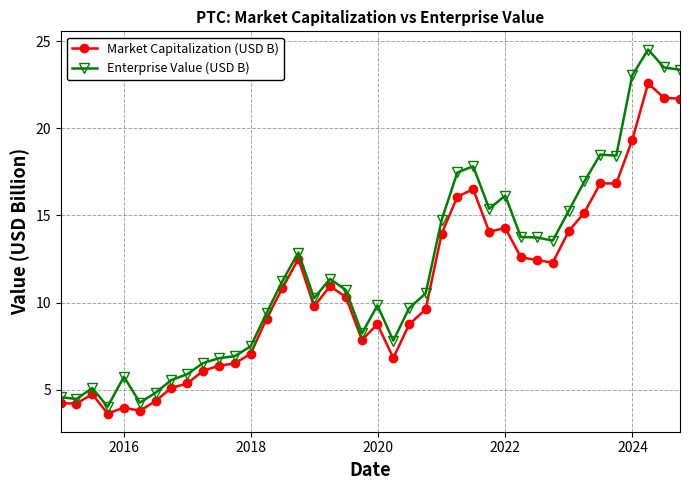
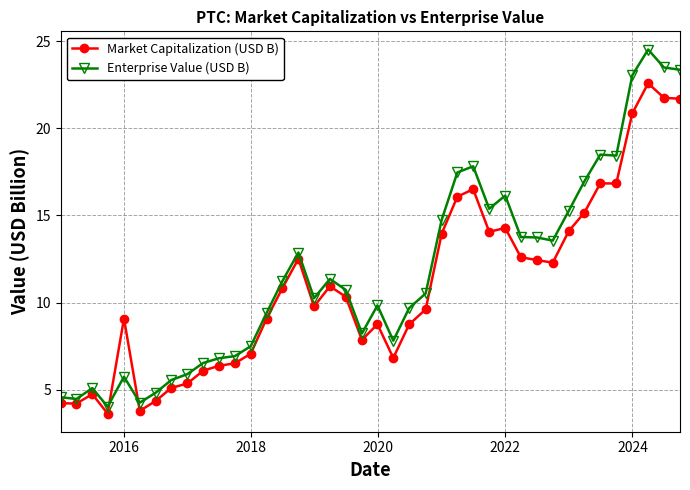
Market Capitalization (USD B), 2016: 4.0 -> 9.1
Market Capitalization (USD B), 2024: 19.4 -> 20.9
